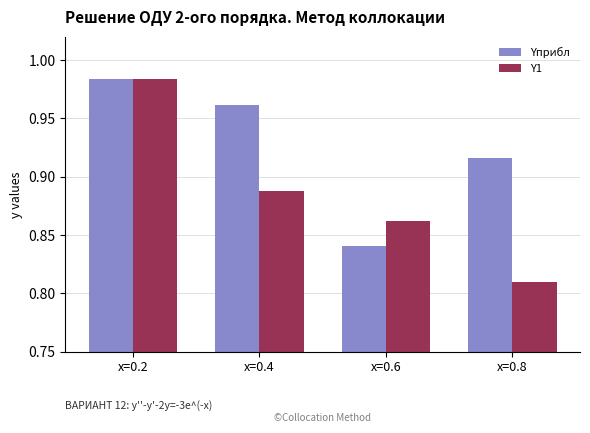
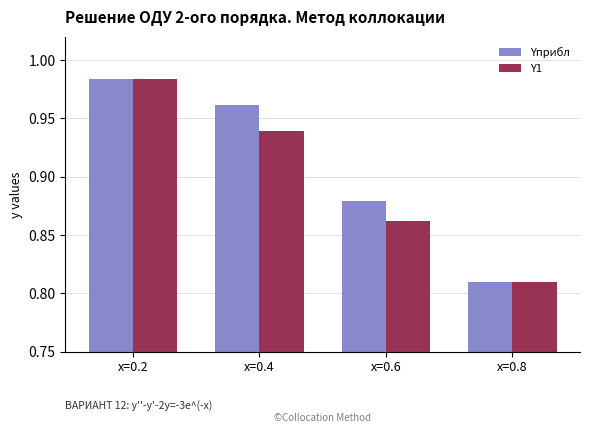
Y1, x=0.4: 0.888 -> 0.939
Yприбл, x=0.6: 0.840 -> 0.879
Yприбл, x=0.8: 0.916 -> 0.809
